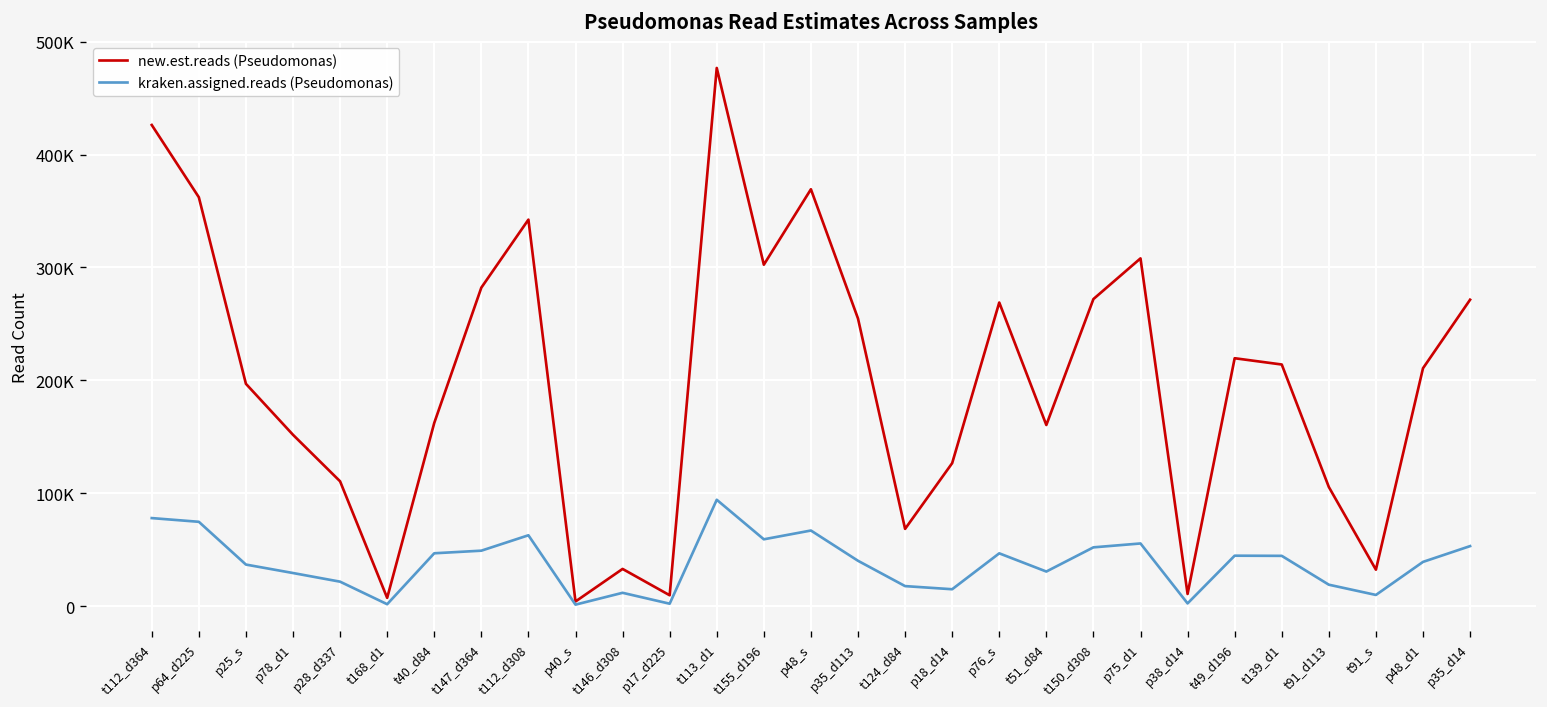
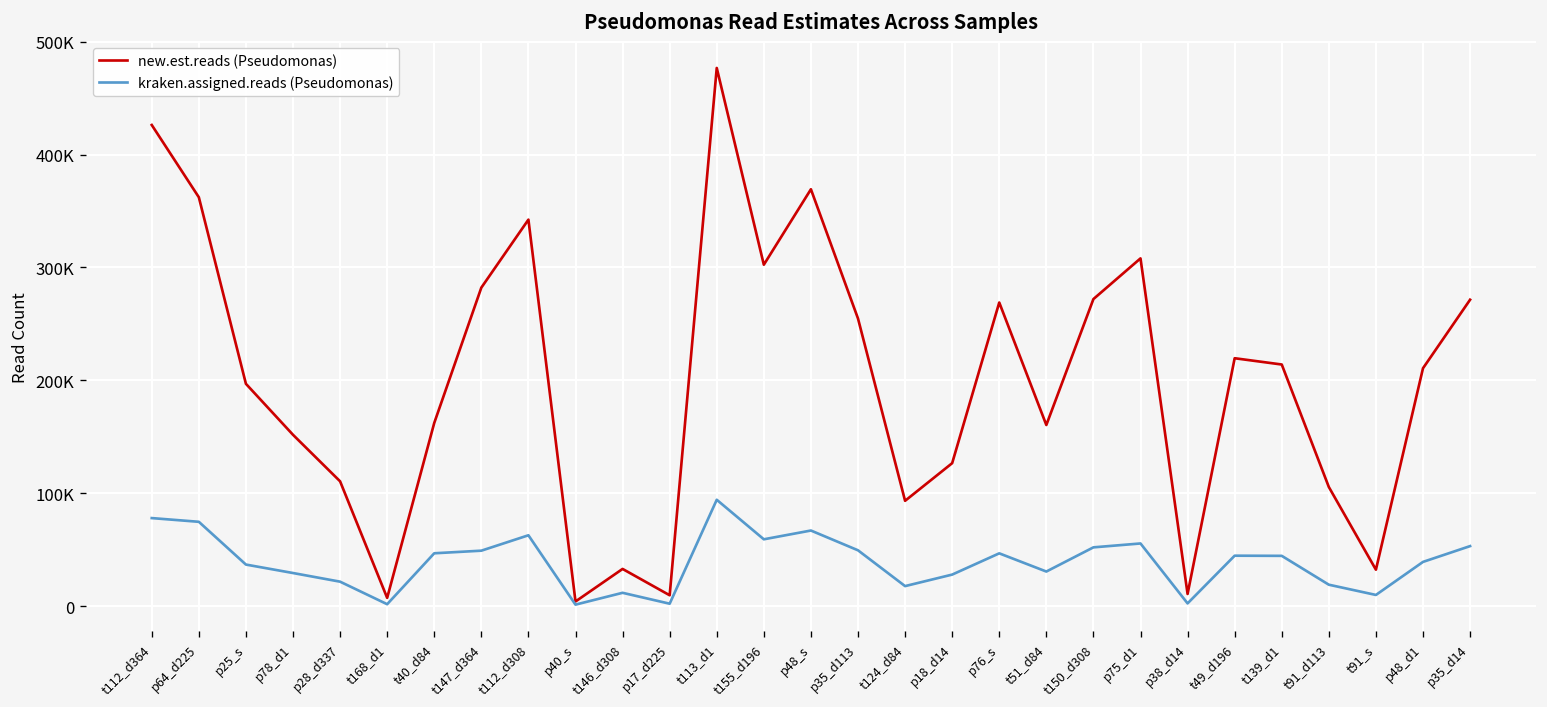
kraken.assigned.reads (Pseudomonas), p35_d113: 40000 -> 50000
new.est.reads (Pseudomonas), t124_d84: 70000 -> 90000
kraken.assigned.reads (Pseudomonas), p18_d14: 20000 -> 30000
